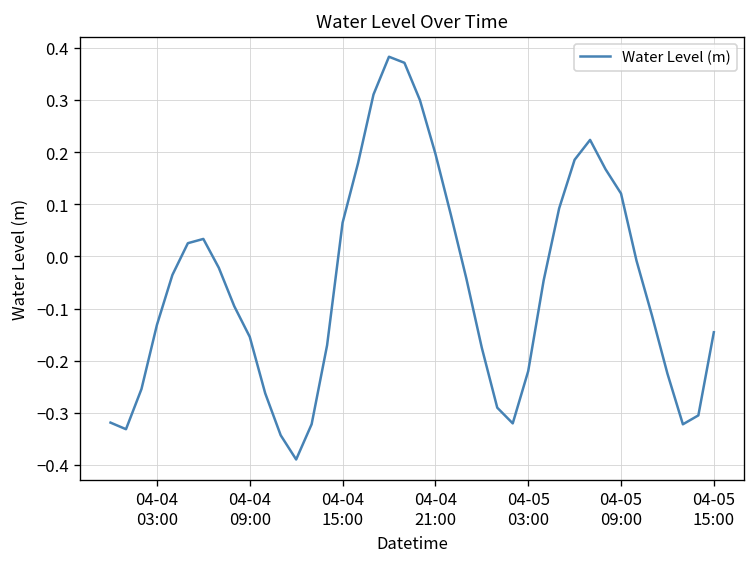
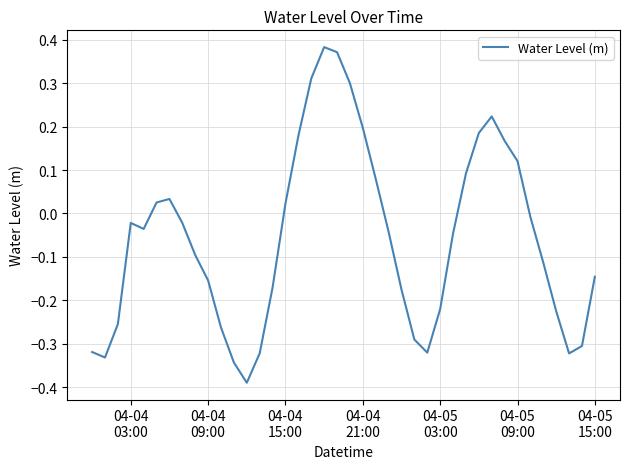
04-04 03:00: -0.13 -> -0.02
04-04 15:00: 0.06 -> 0.02
